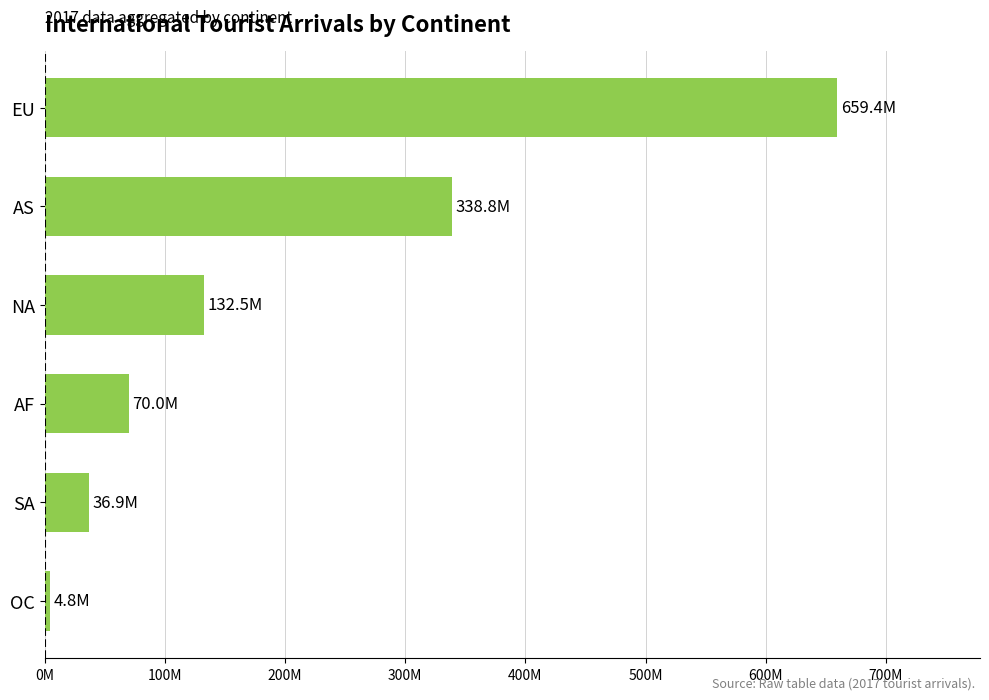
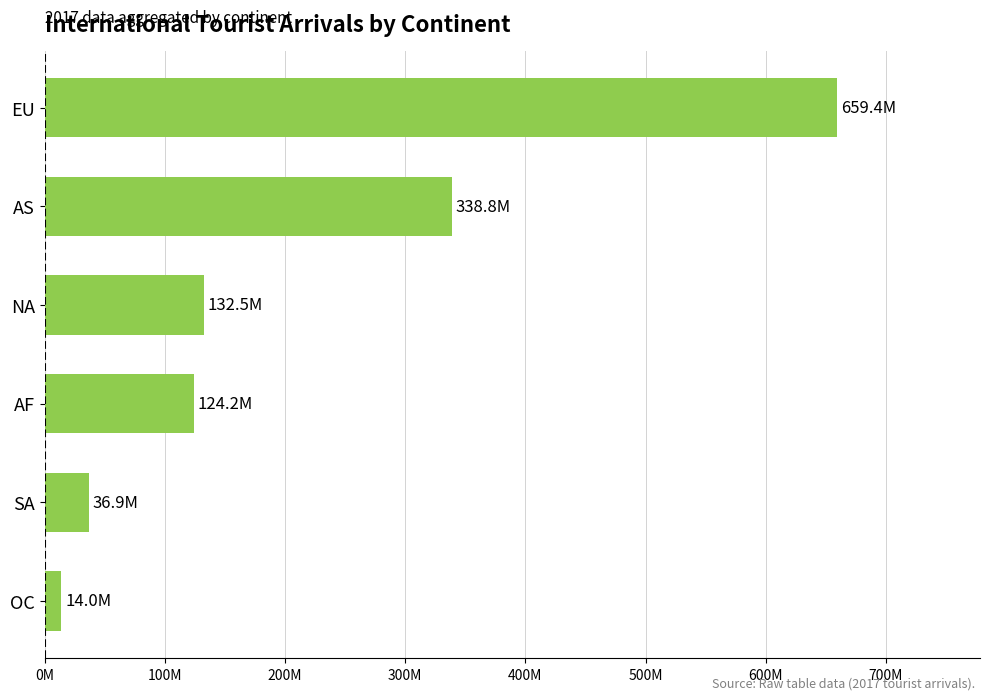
AF: 70.0M -> 124.2M
OC: 4.8M -> 14.0M
